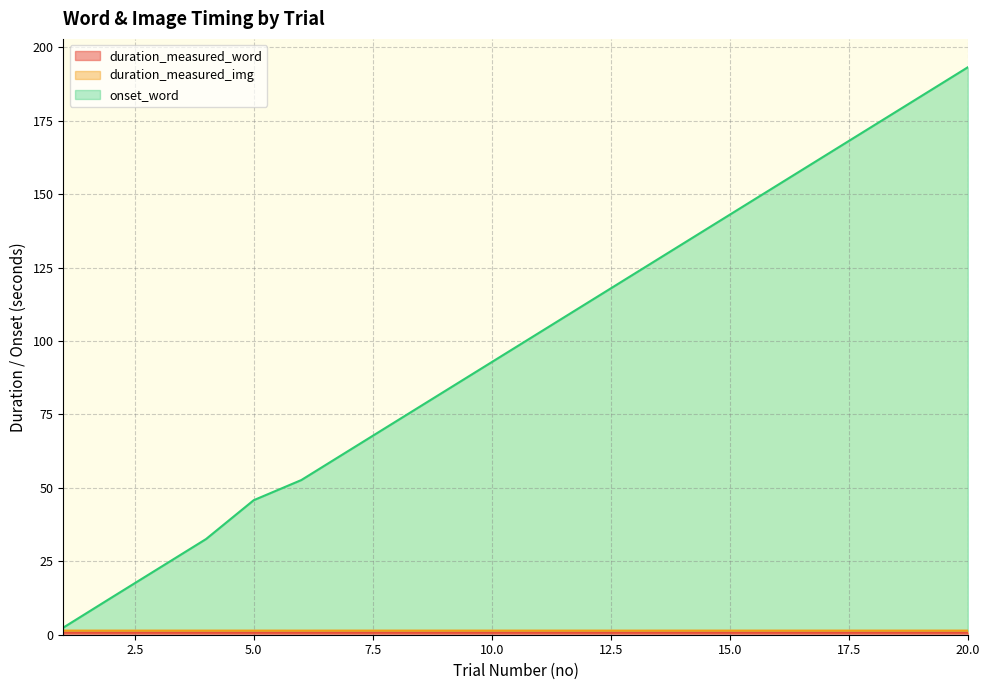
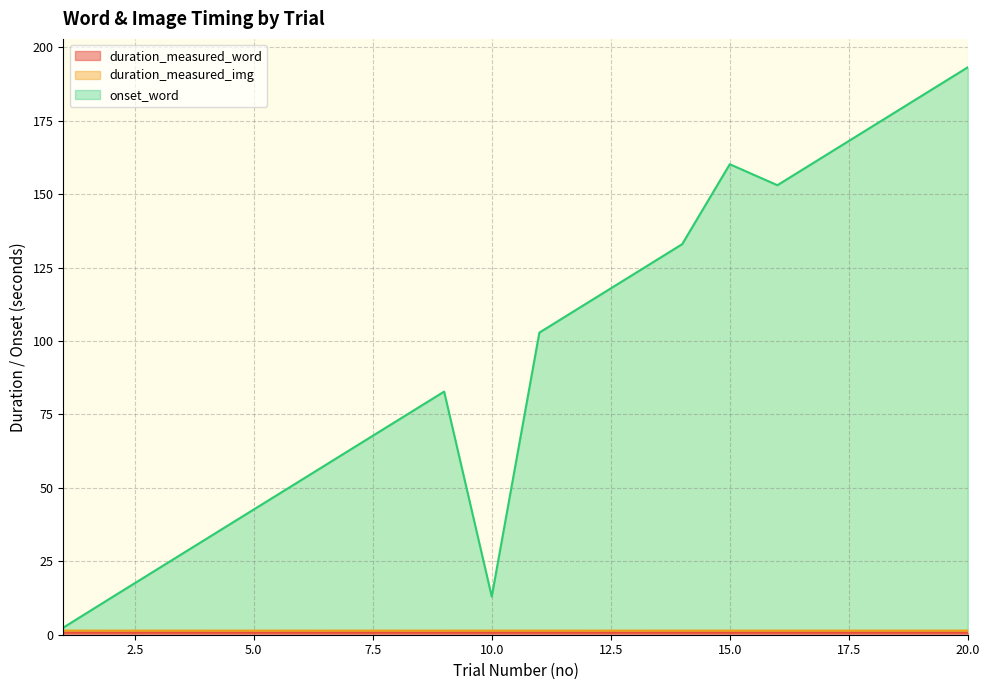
onset_word, 5.0: 44 -> 41
onset_word, 10.0: 91 -> 12
onset_word, 15.0: 142 -> 159
